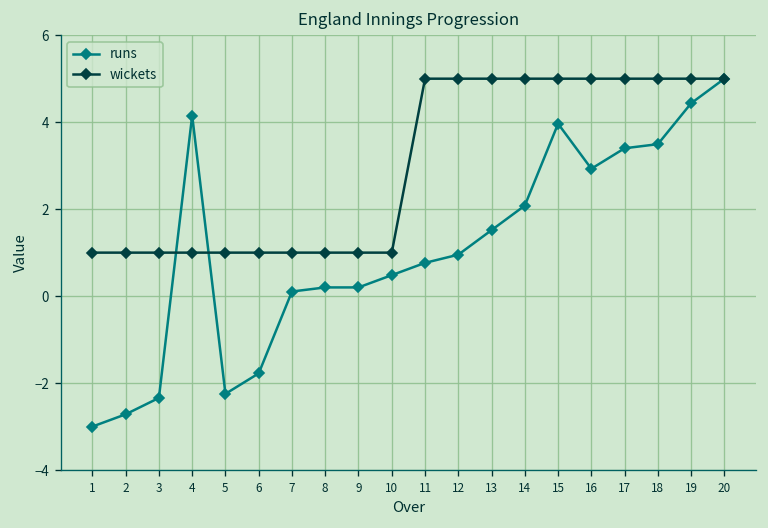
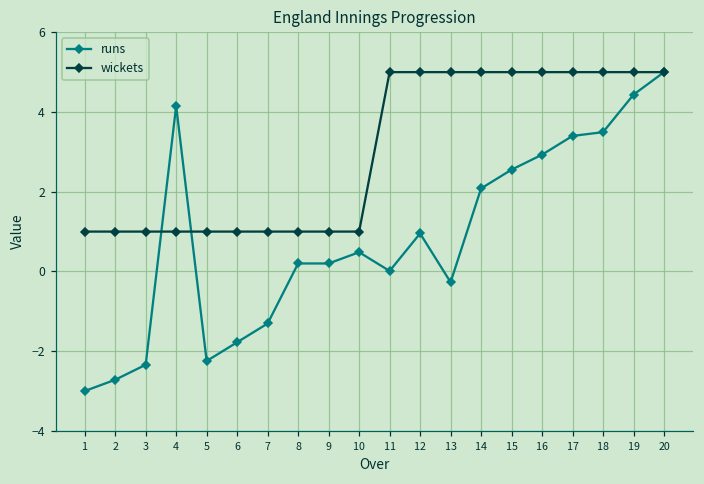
runs, 7: 0.1 -> -1.3
runs, 11: 0.8 -> 0.0
runs, 13: 1.5 -> -0.3
runs, 15: 4.0 -> 2.6
